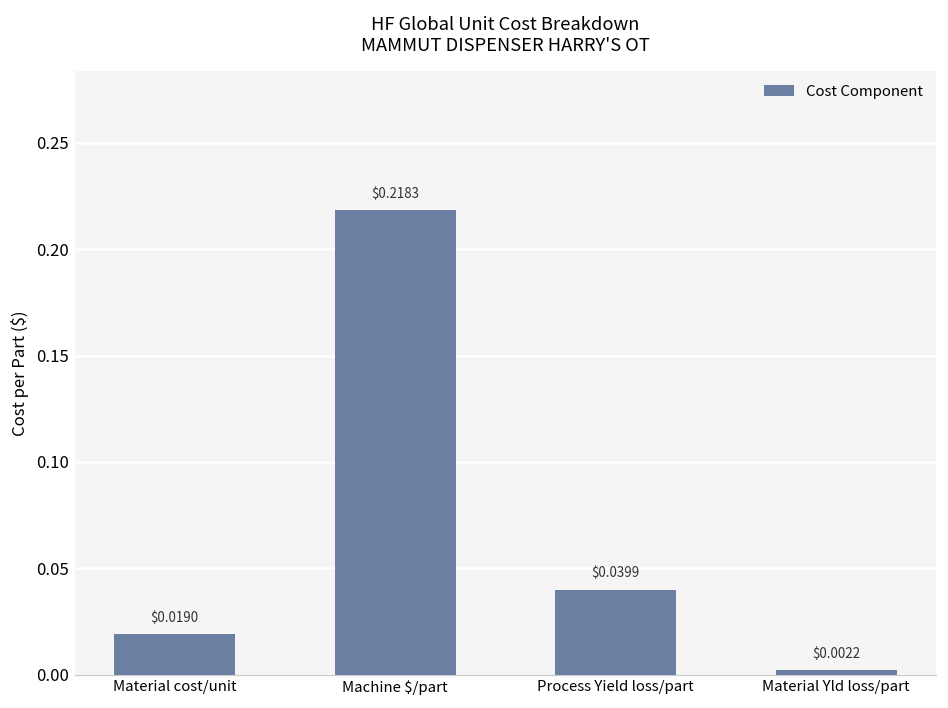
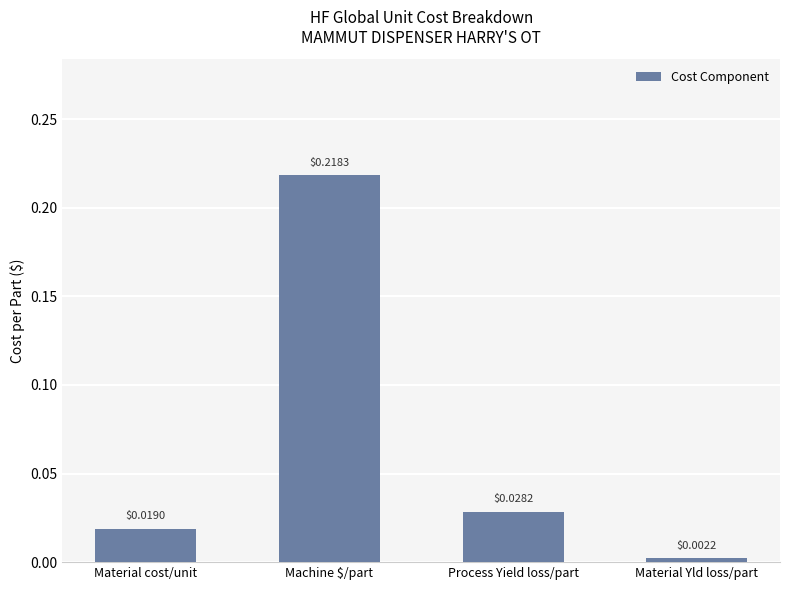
Process Yield loss/part: $0.0399 -> $0.0282
